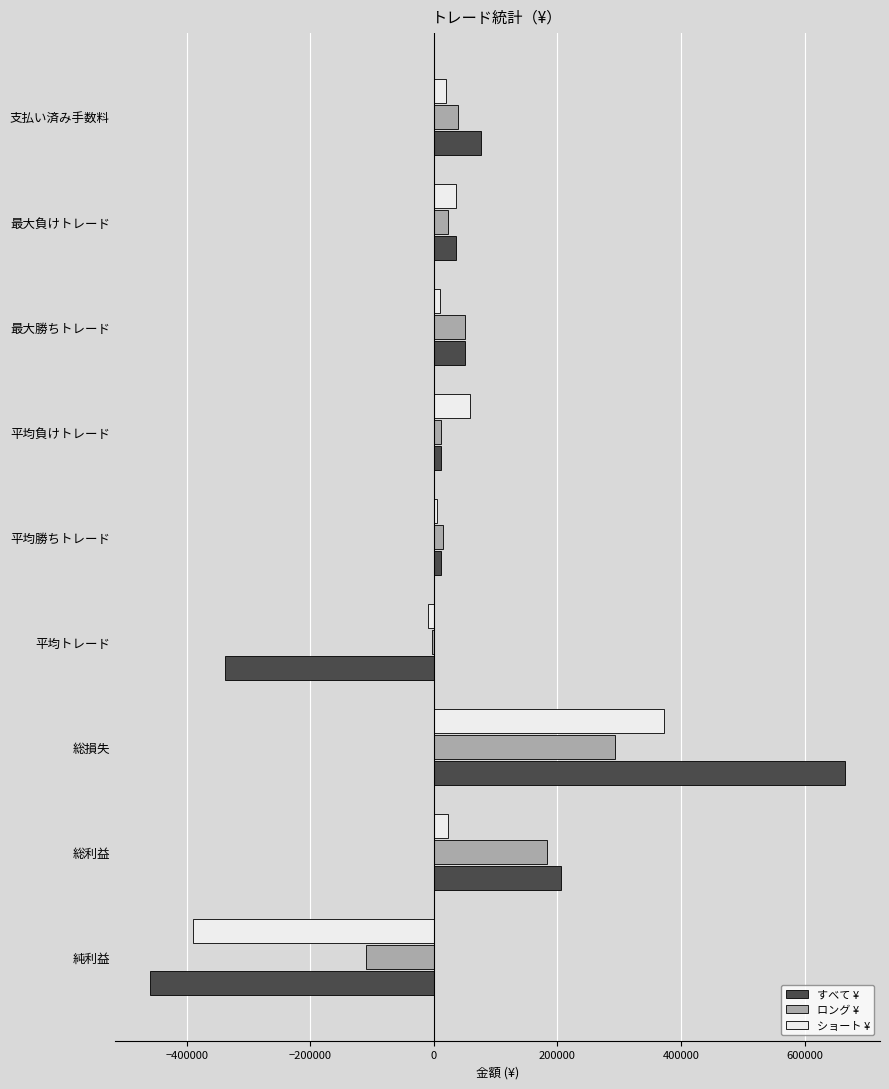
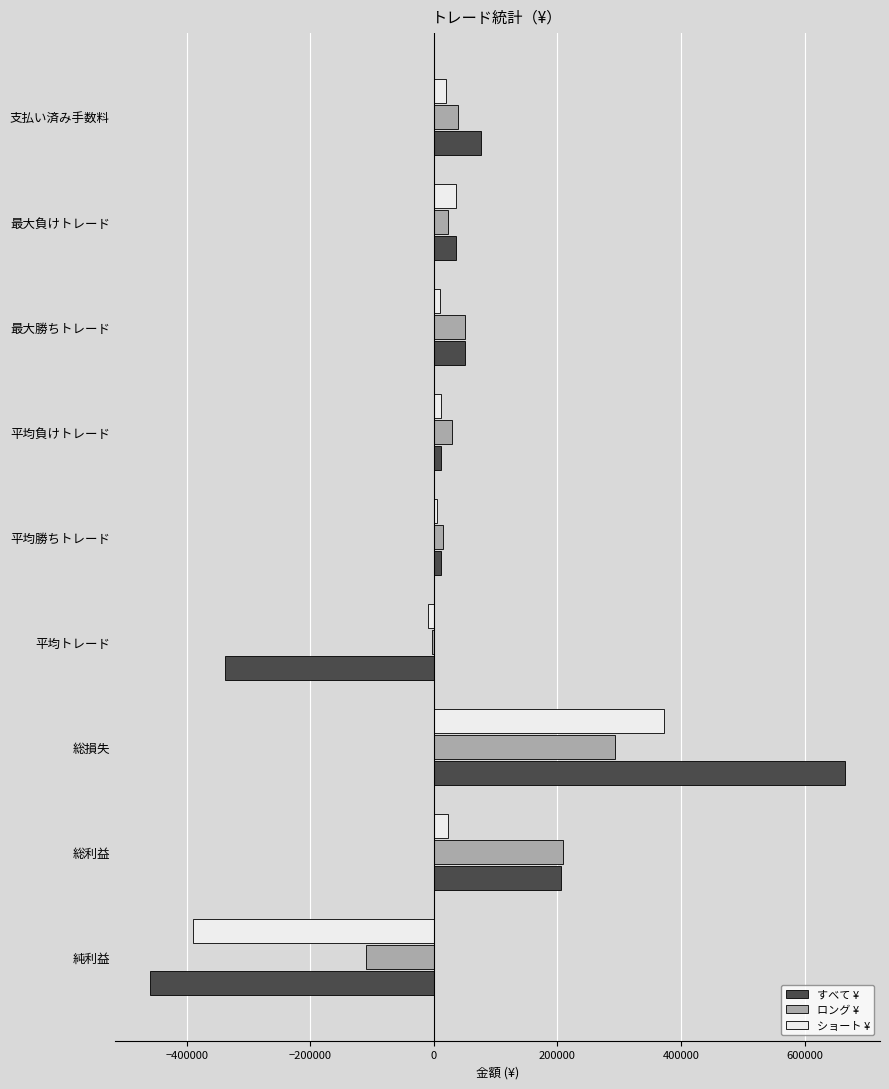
ショート ¥, 平均負けトレード: 60000 -> 10000
ロング ¥, 平均負けトレード: 10000 -> 30000
ロング ¥, 総利益: 180000 -> 210000
